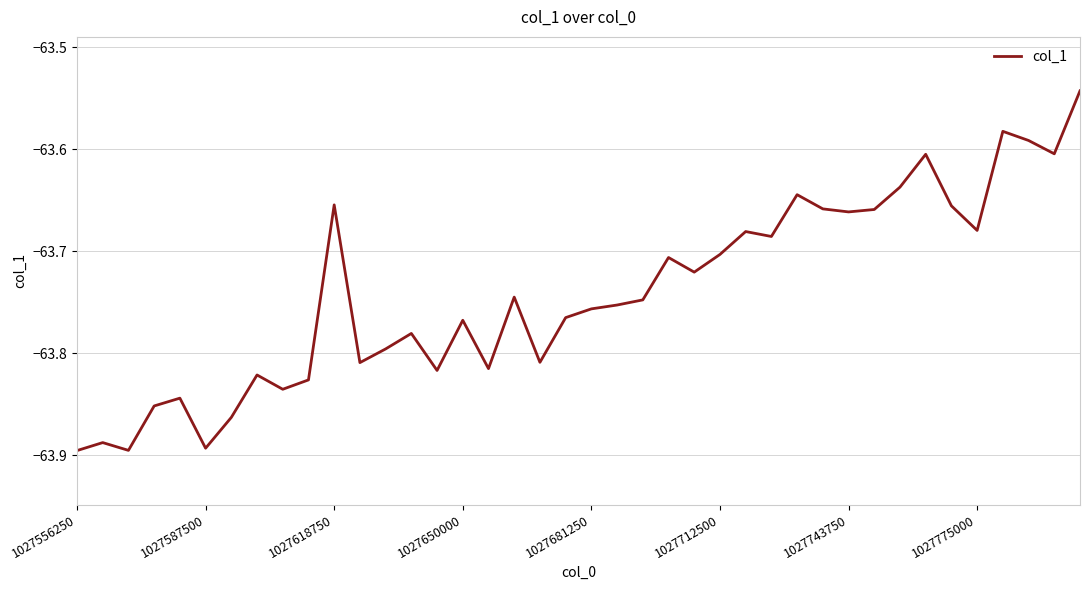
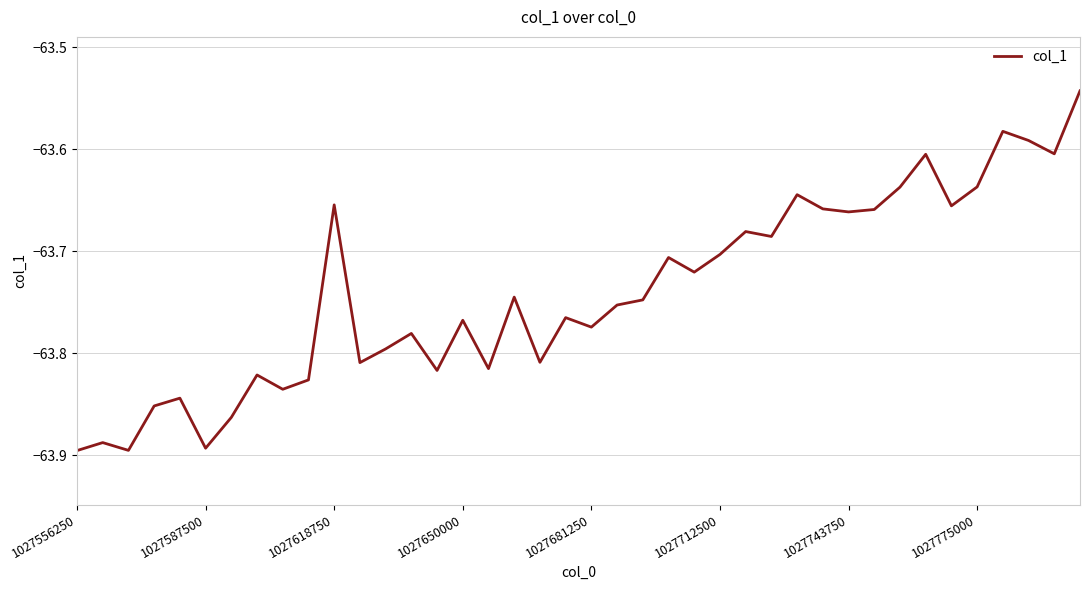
1027681250: -63.757 -> -63.775
1027775000: -63.680 -> -63.637
